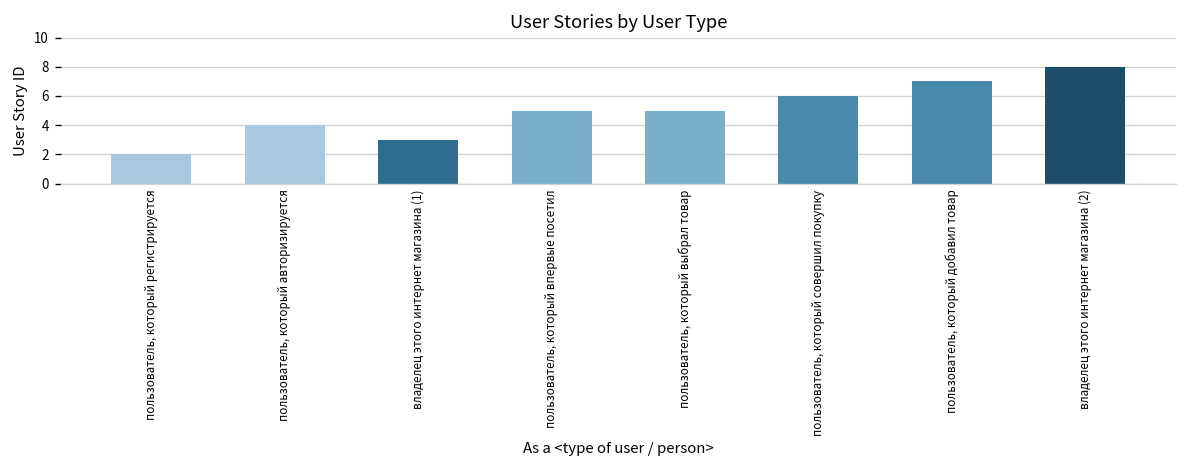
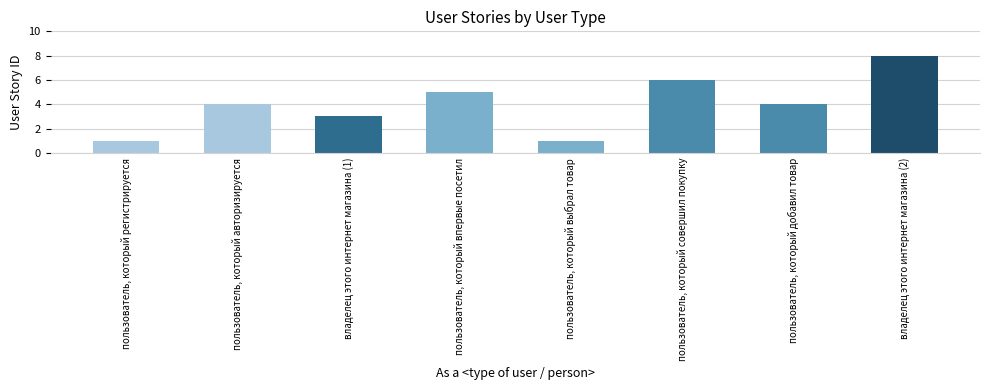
пользователь, который регистрируется: 2 -> 1
пользователь, который выбрал товар: 5 -> 1
пользователь, который добавил товар: 7 -> 4
